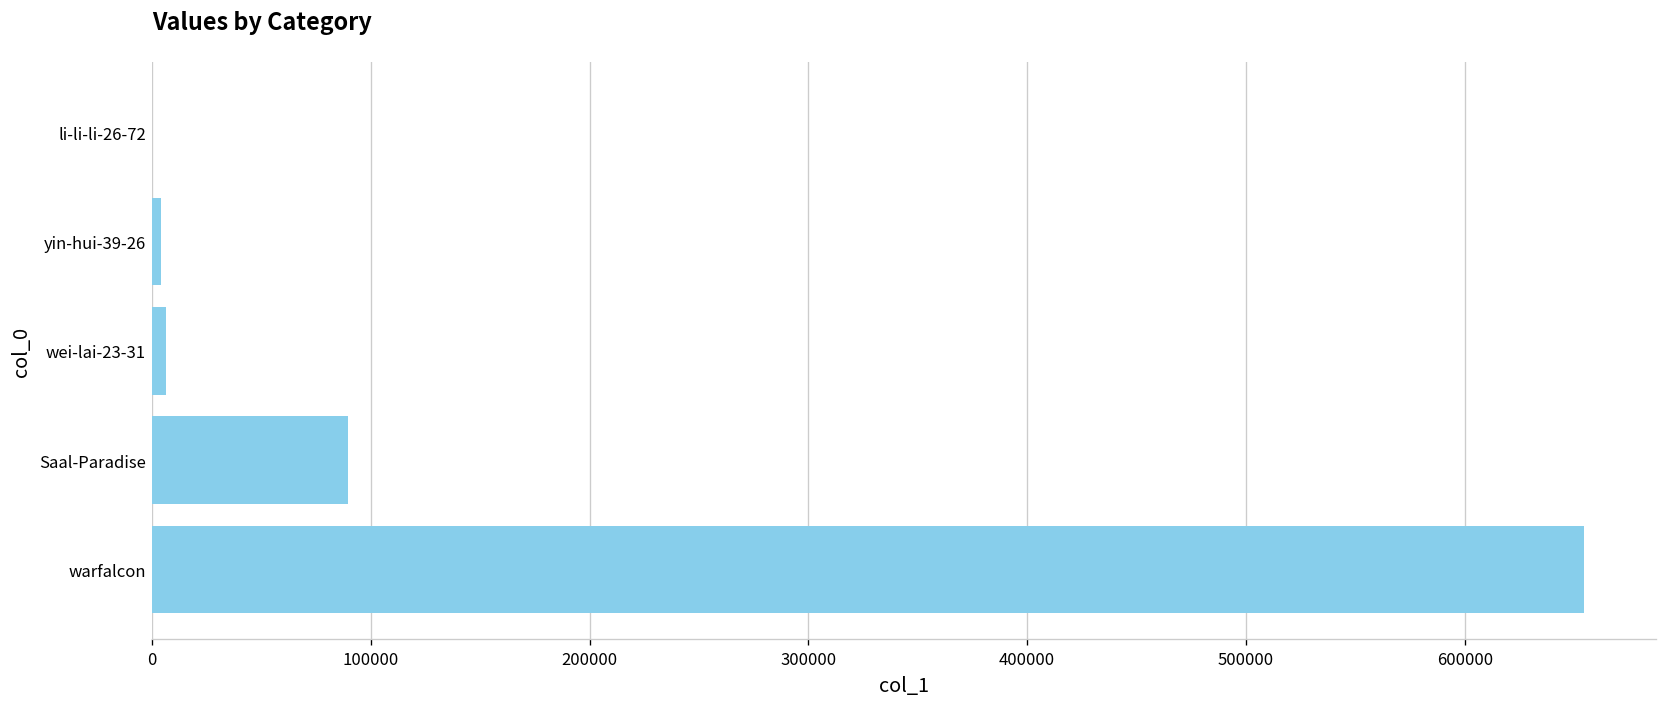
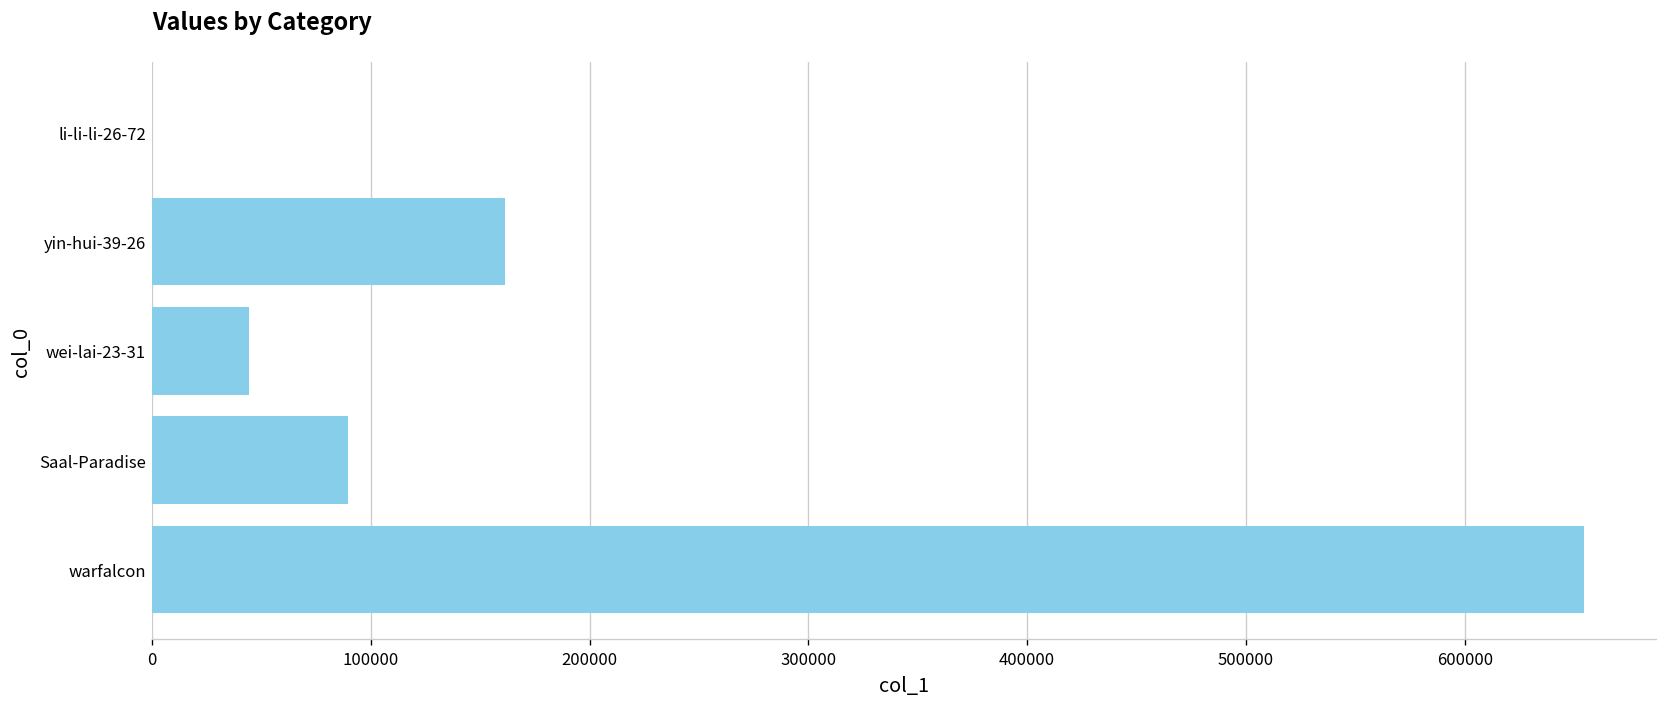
yin-hui-39-26: 4000 -> 162000
wei-lai-23-31: 7000 -> 45000
